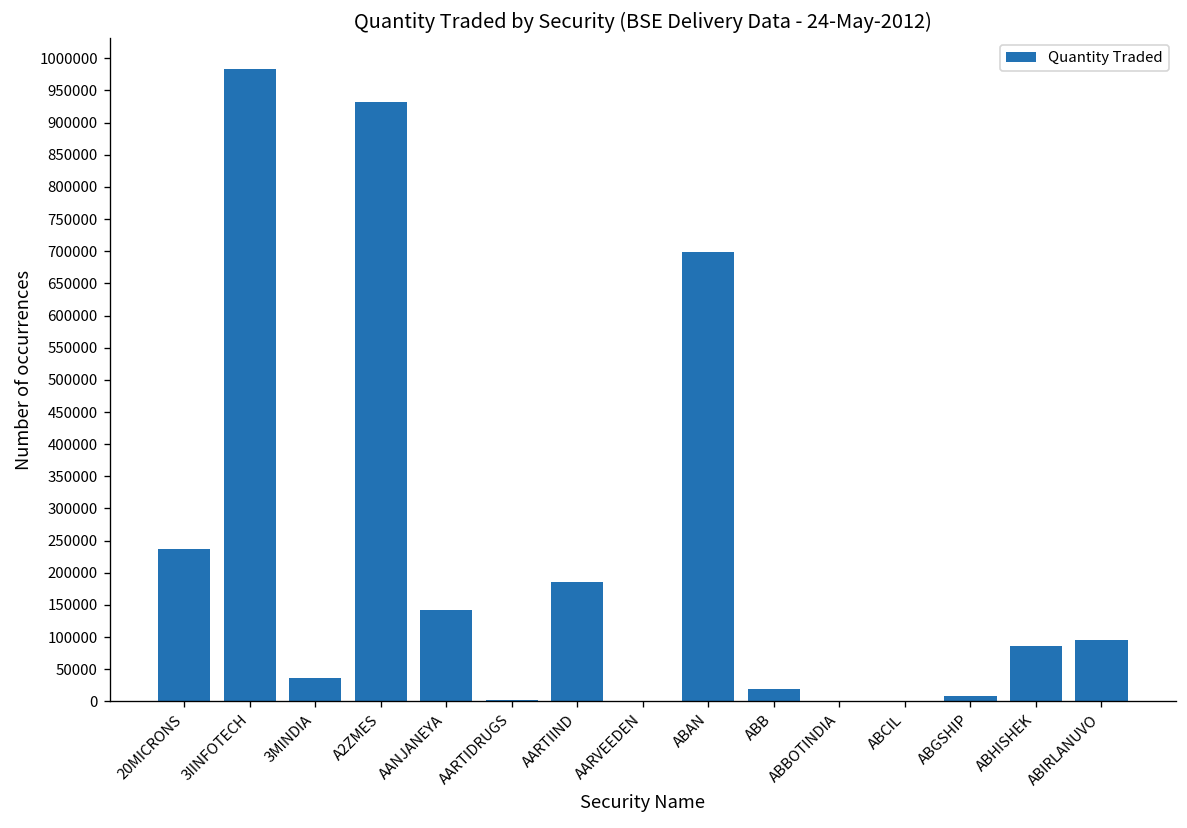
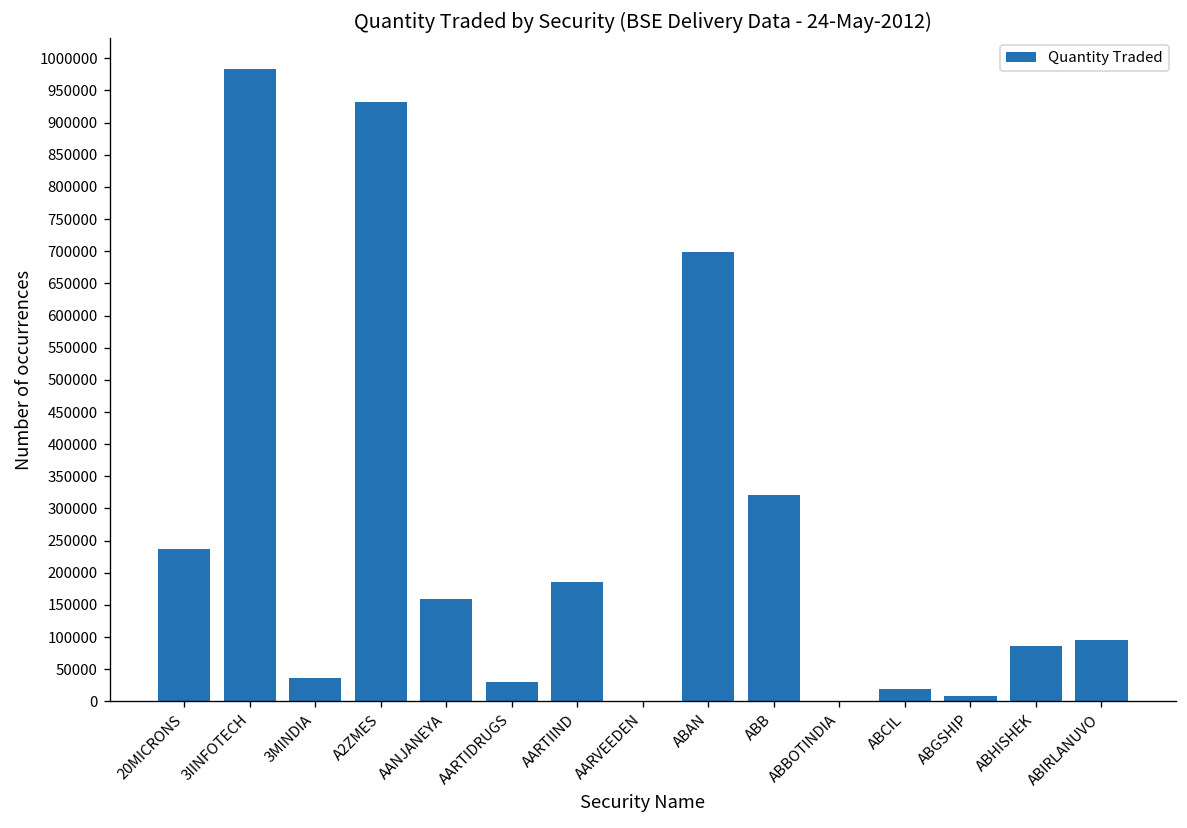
AANJANEYA: 140000 -> 160000
AARTIDRUGS: 0 -> 30000
ABB: 20000 -> 320000
ABCIL: 0 -> 20000
